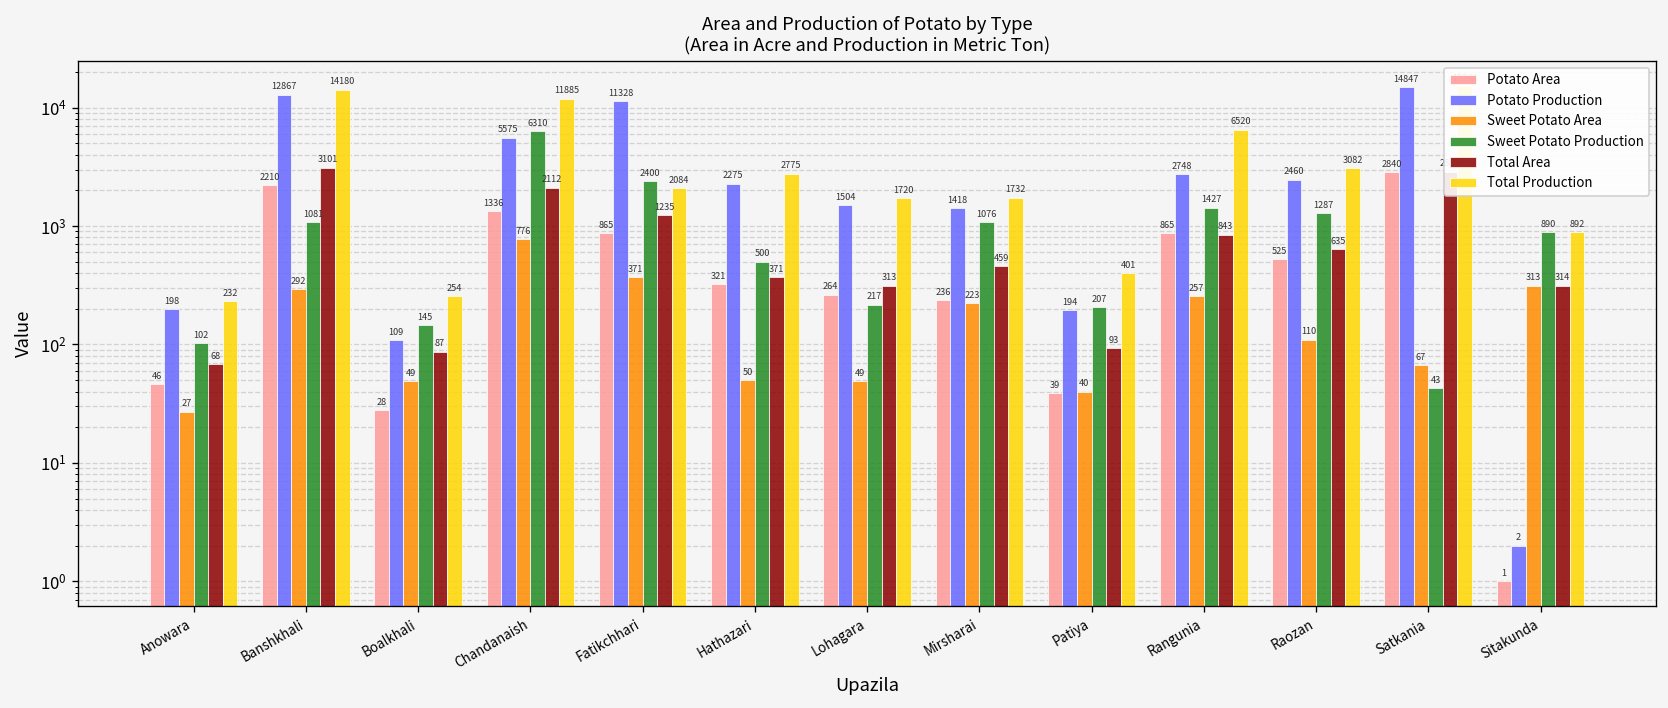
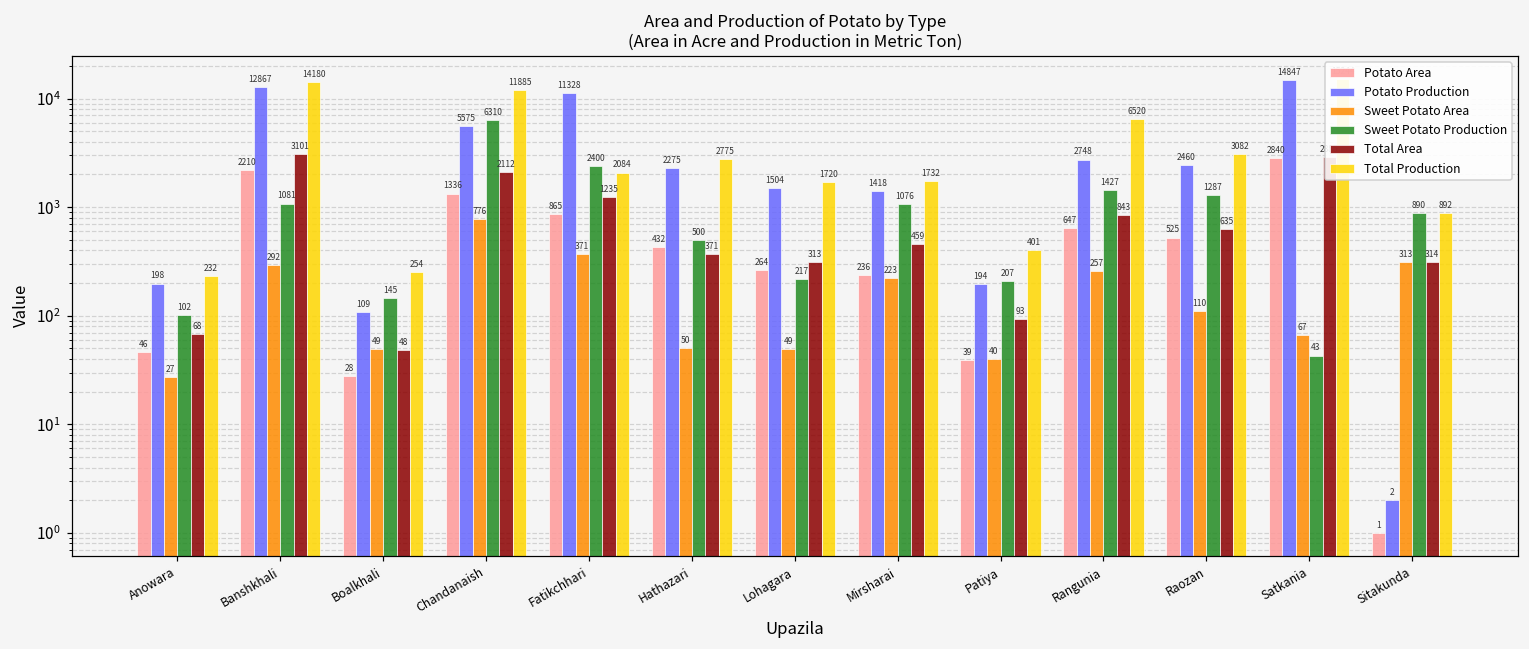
Total Area, Boalkhali: 87 -> 48
Potato Area, Hathazari: 321 -> 432
Potato Area, Rangunia: 865 -> 647
